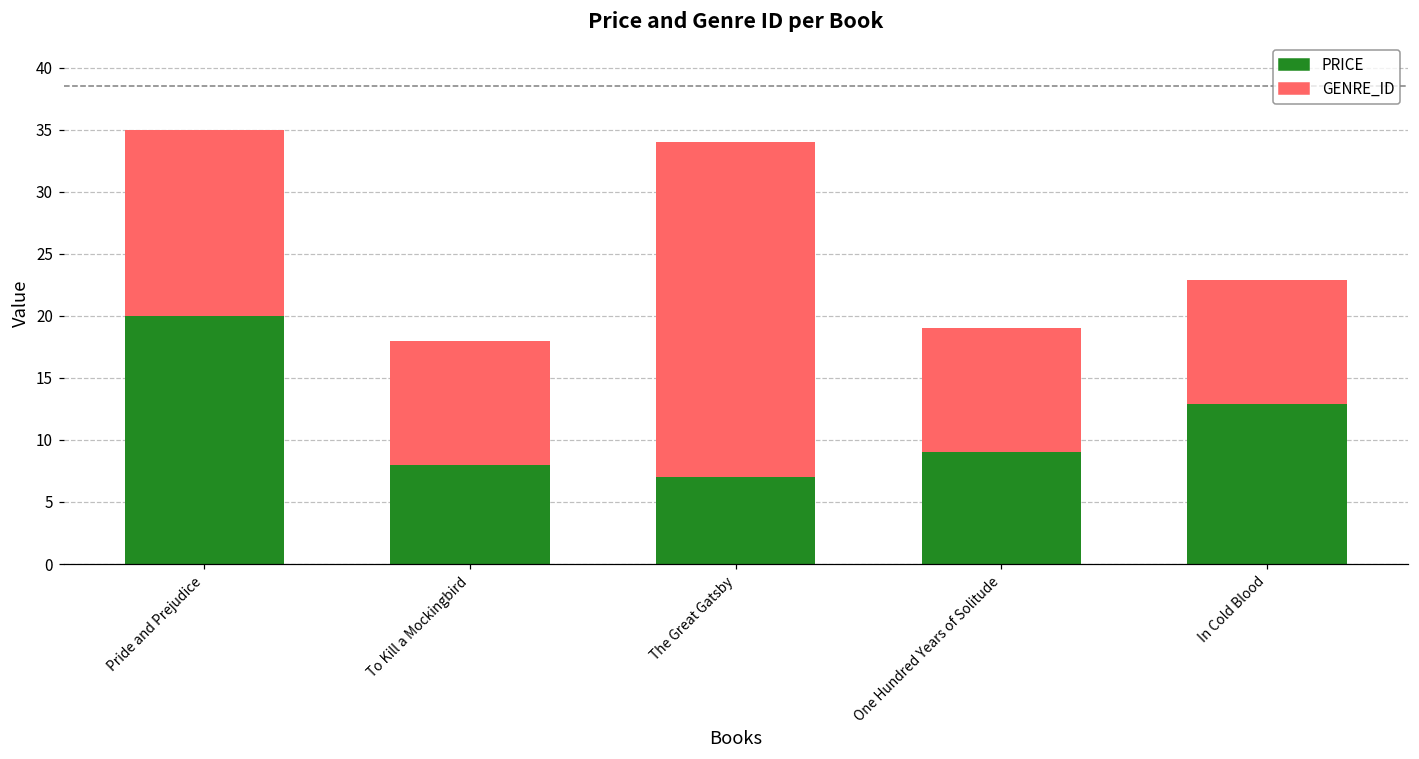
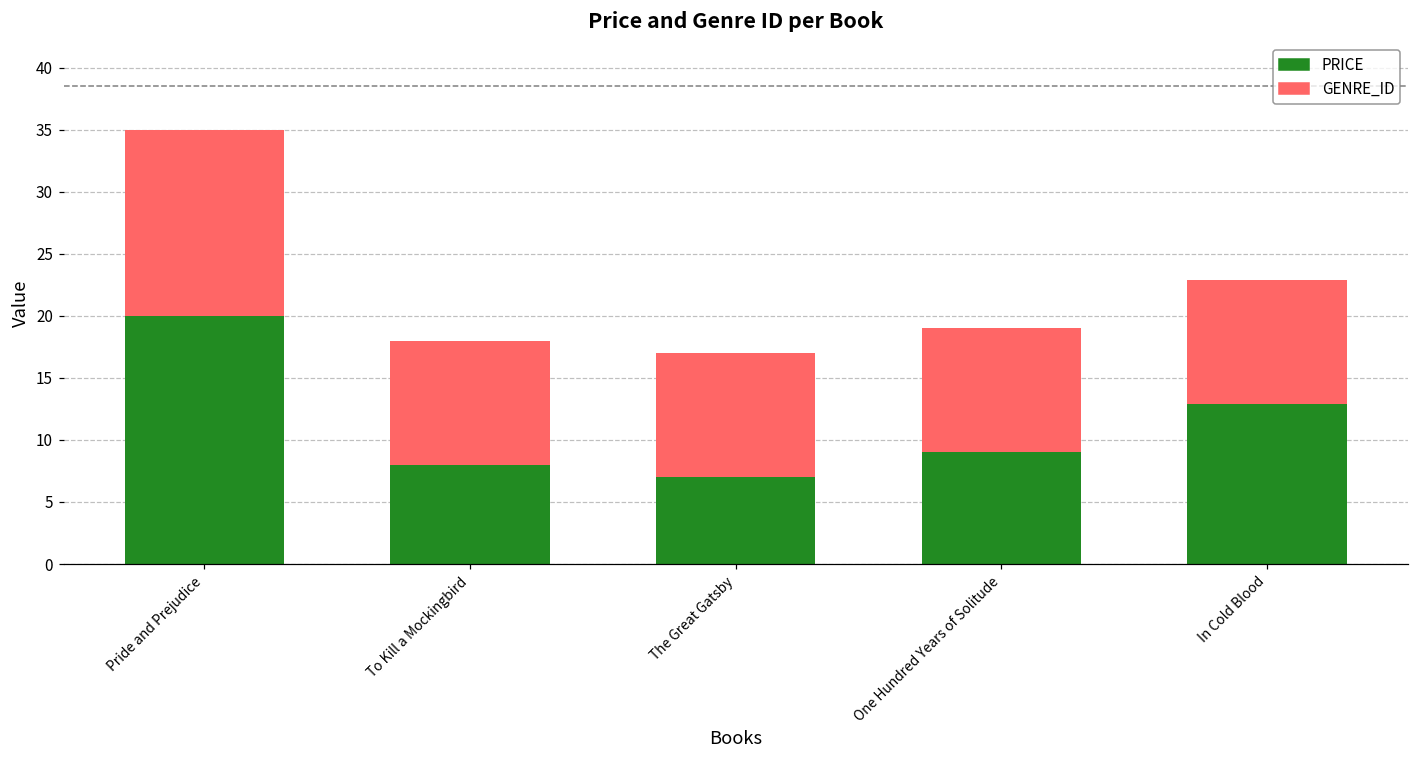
GENRE_ID, The Great Gatsby: 27 -> 10
